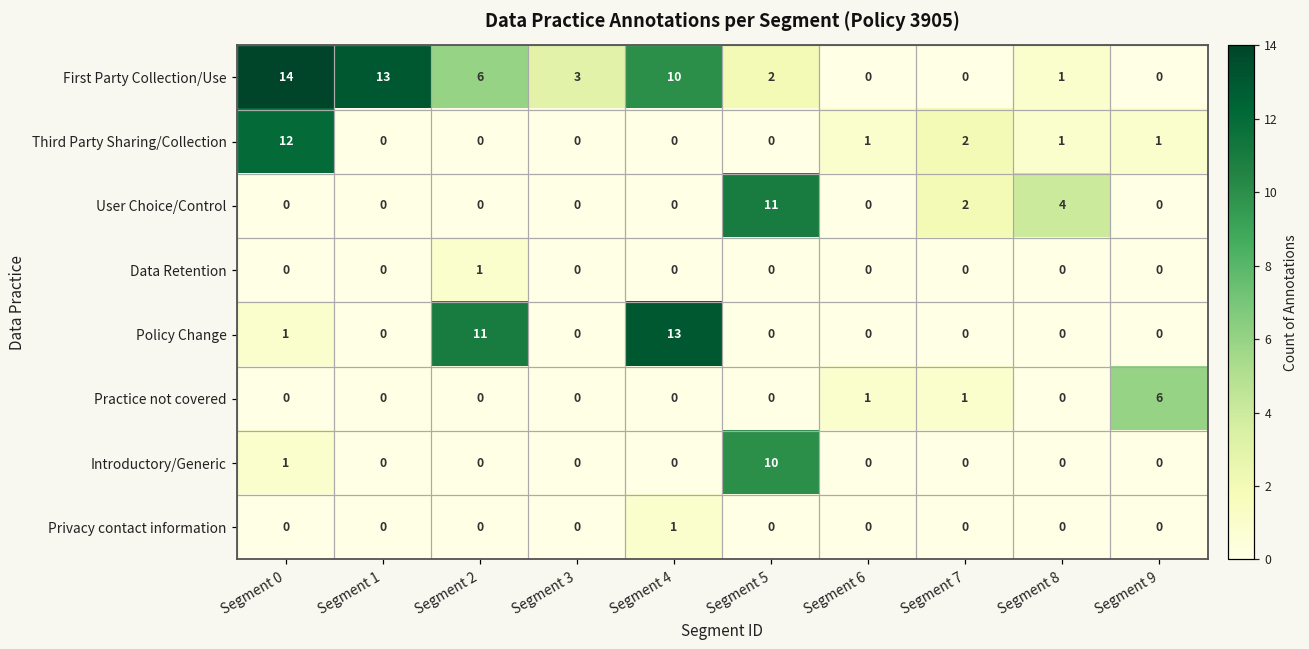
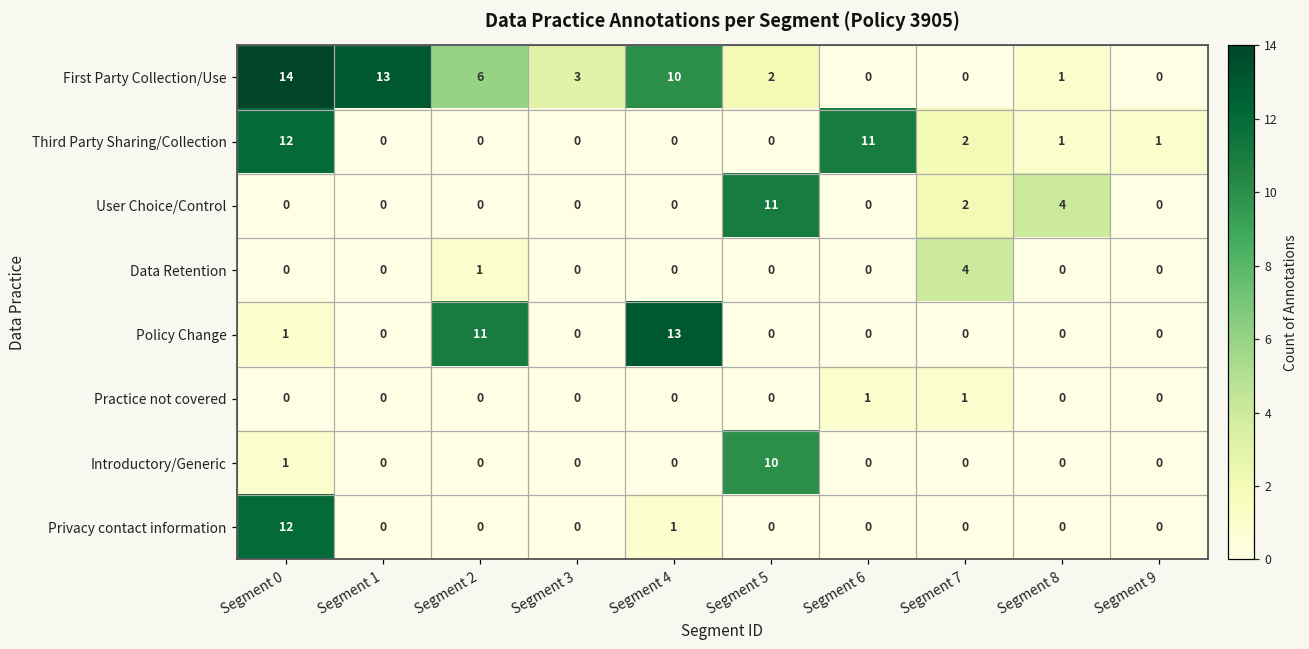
Third Party Sharing/Collection, Segment 6: 1 -> 11
Data Retention, Segment 7: 0 -> 4
Practice not covered, Segment 9: 6 -> 0
Privacy contact information, Segment 0: 0 -> 12
